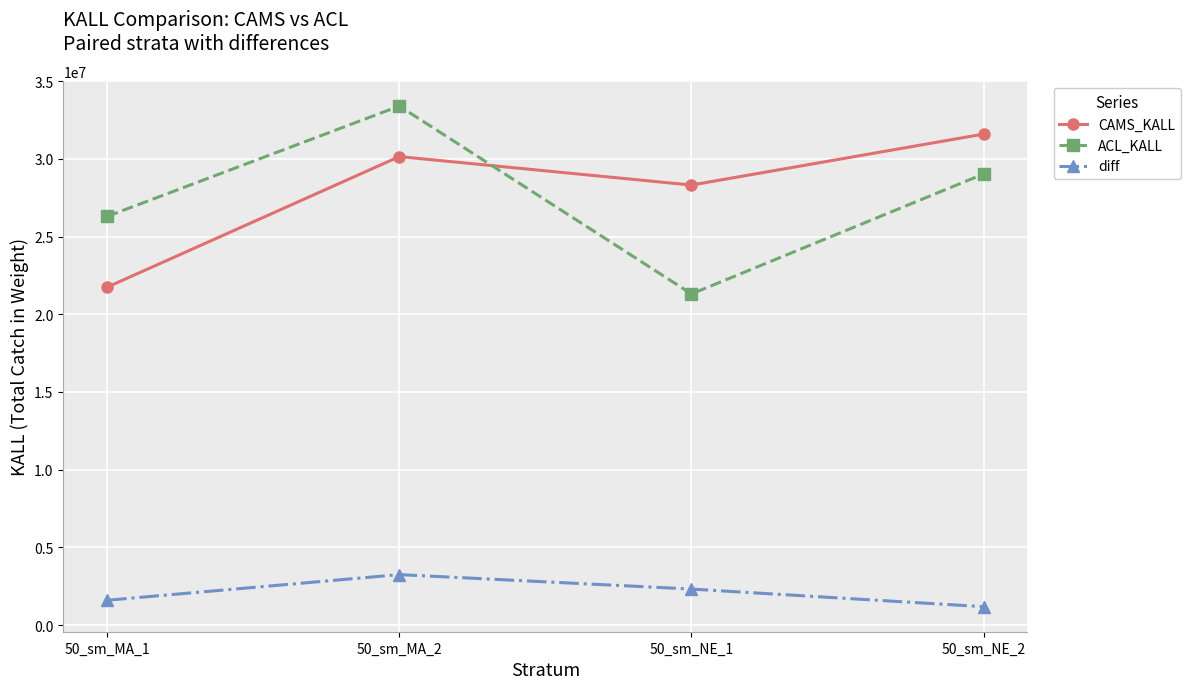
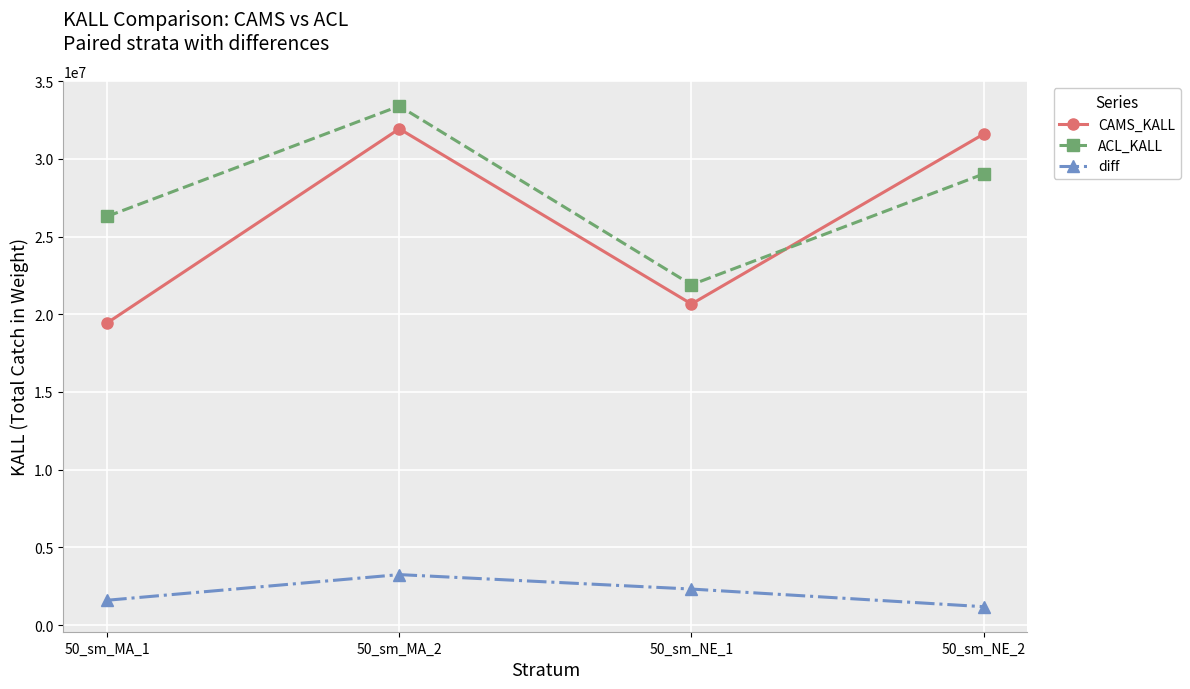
CAMS_KALL, 50_sm_MA_1: 21700000 -> 19400000
CAMS_KALL, 50_sm_MA_2: 30100000 -> 31900000
CAMS_KALL, 50_sm_NE_1: 28300000 -> 20700000
ACL_KALL, 50_sm_NE_1: 21300000 -> 21900000
